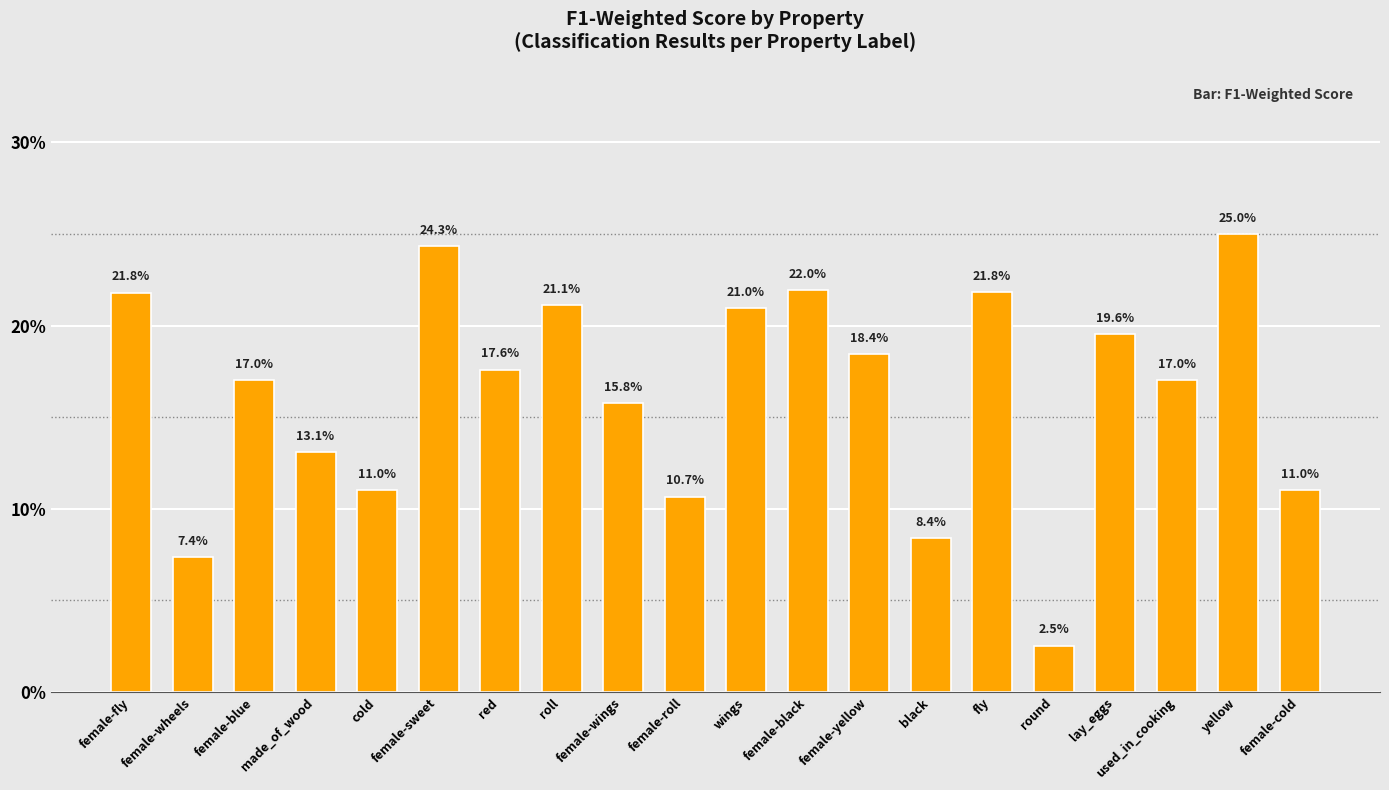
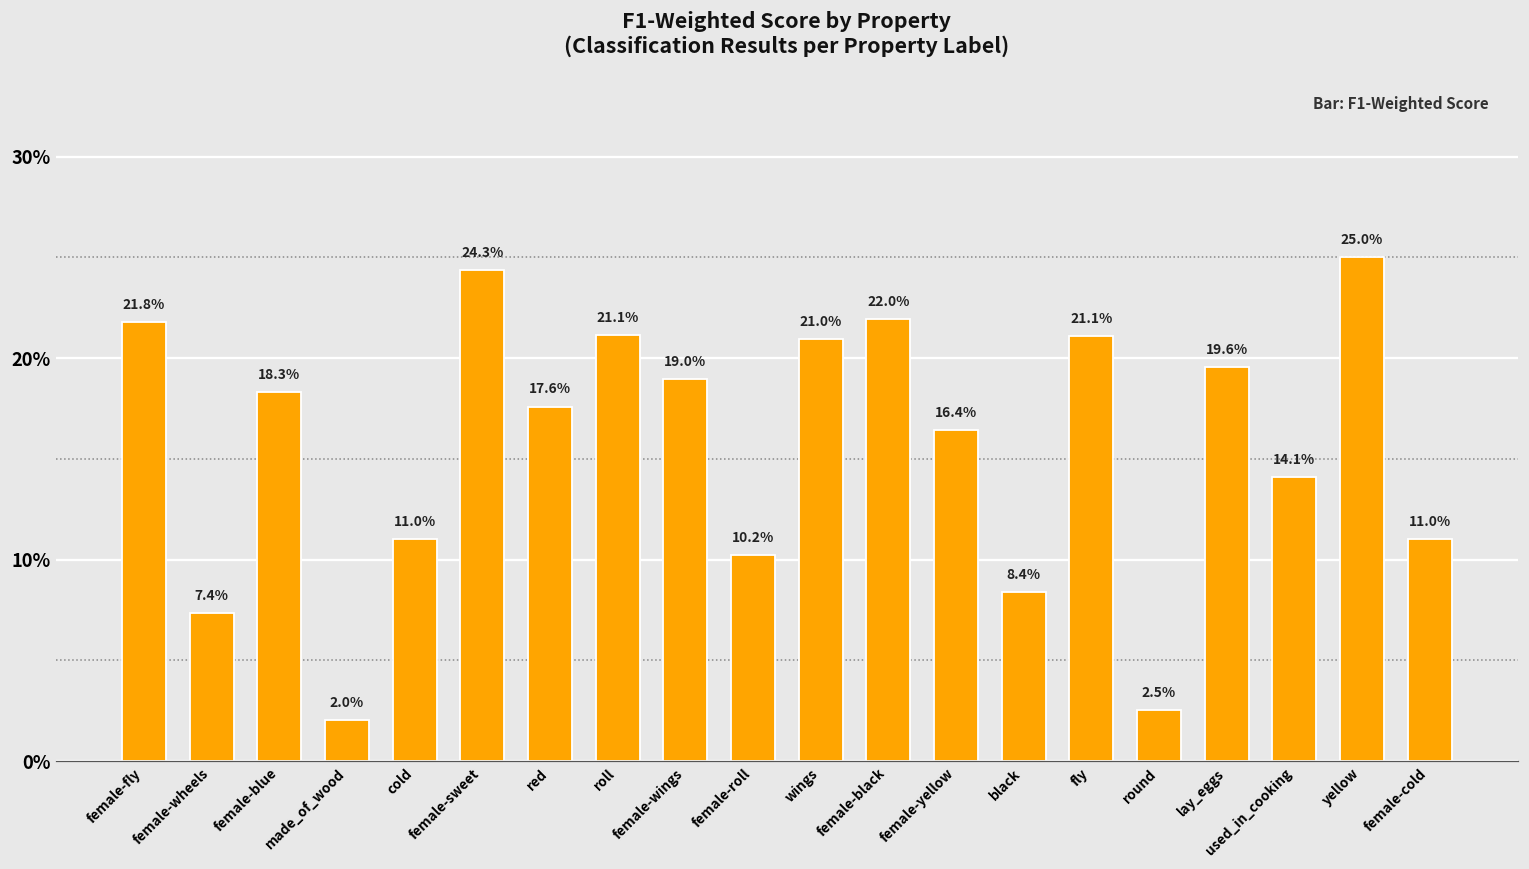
female-blue: 17.0% -> 18.3%
made_of_wood: 13.1% -> 2.0%
female-wings: 15.8% -> 19.0%
female-roll: 10.7% -> 10.2%
female-yellow: 18.4% -> 16.4%
fly: 21.8% -> 21.1%
used_in_cooking: 17.0% -> 14.1%
